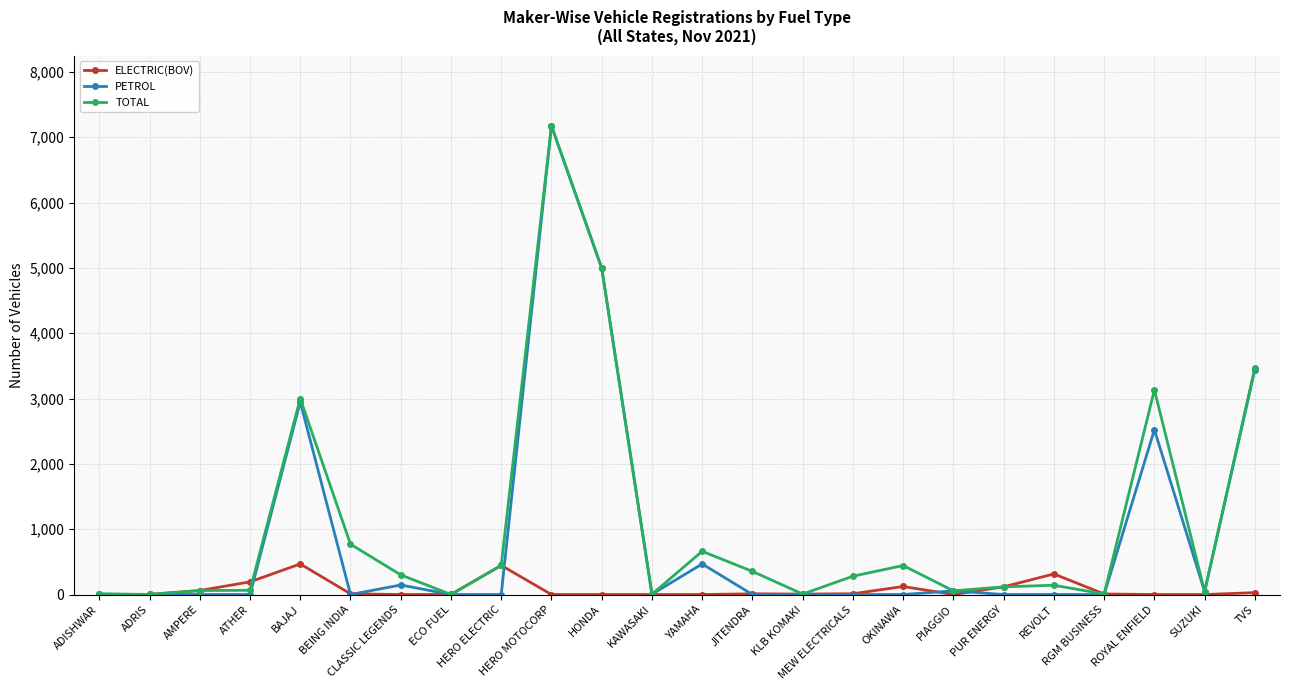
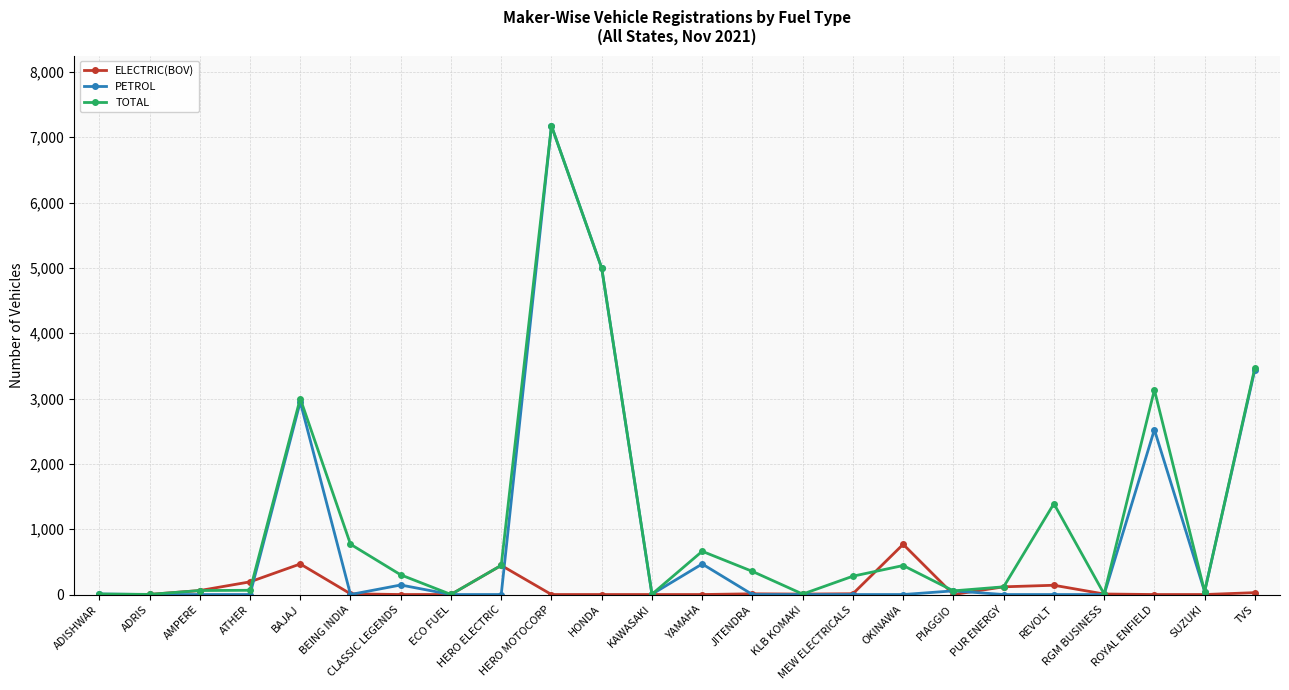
ELECTRIC(BOV), OKINAWA: 100 -> 800
ELECTRIC(BOV), REVOLT: 300 -> 100
TOTAL, REVOLT: 100 -> 1,400
